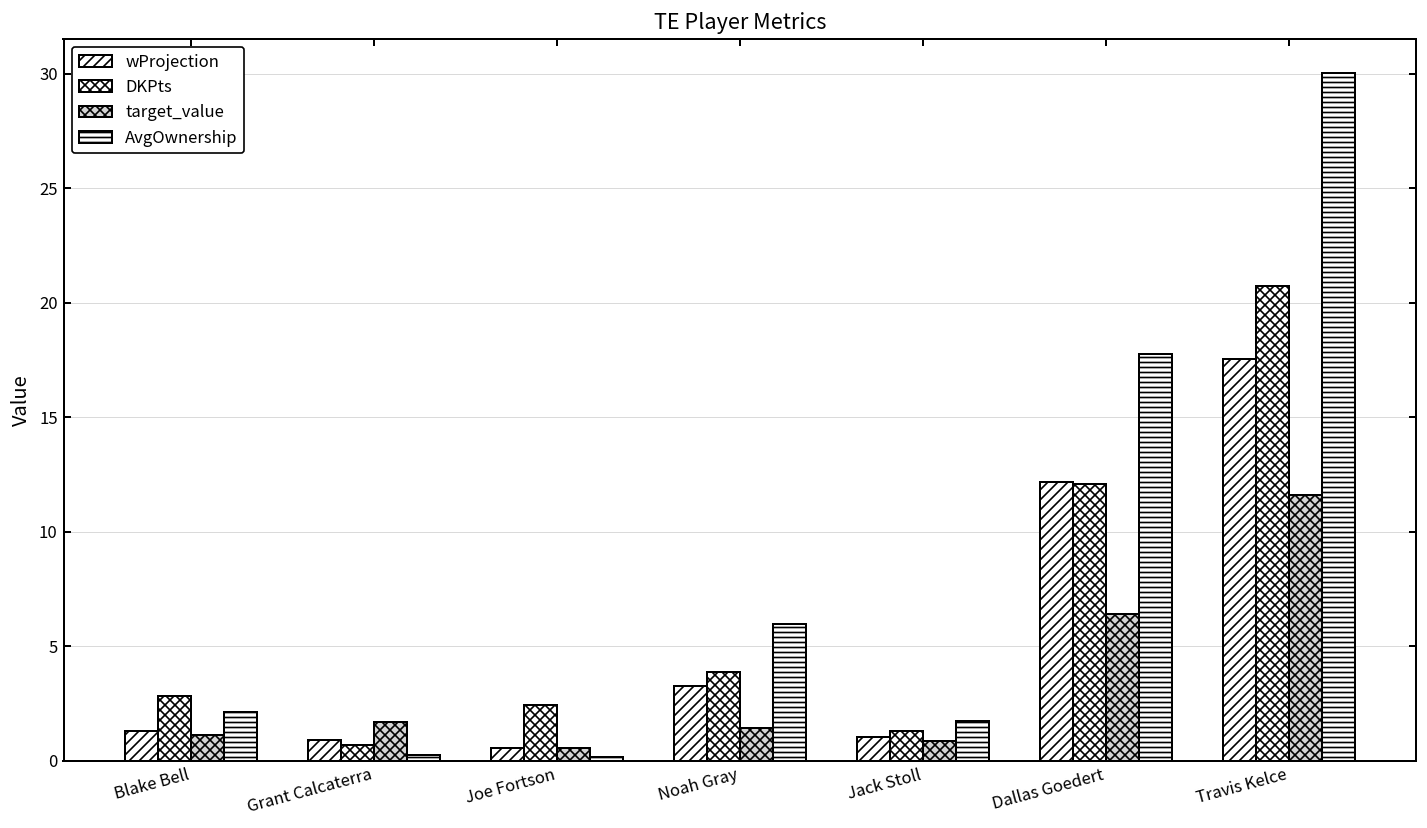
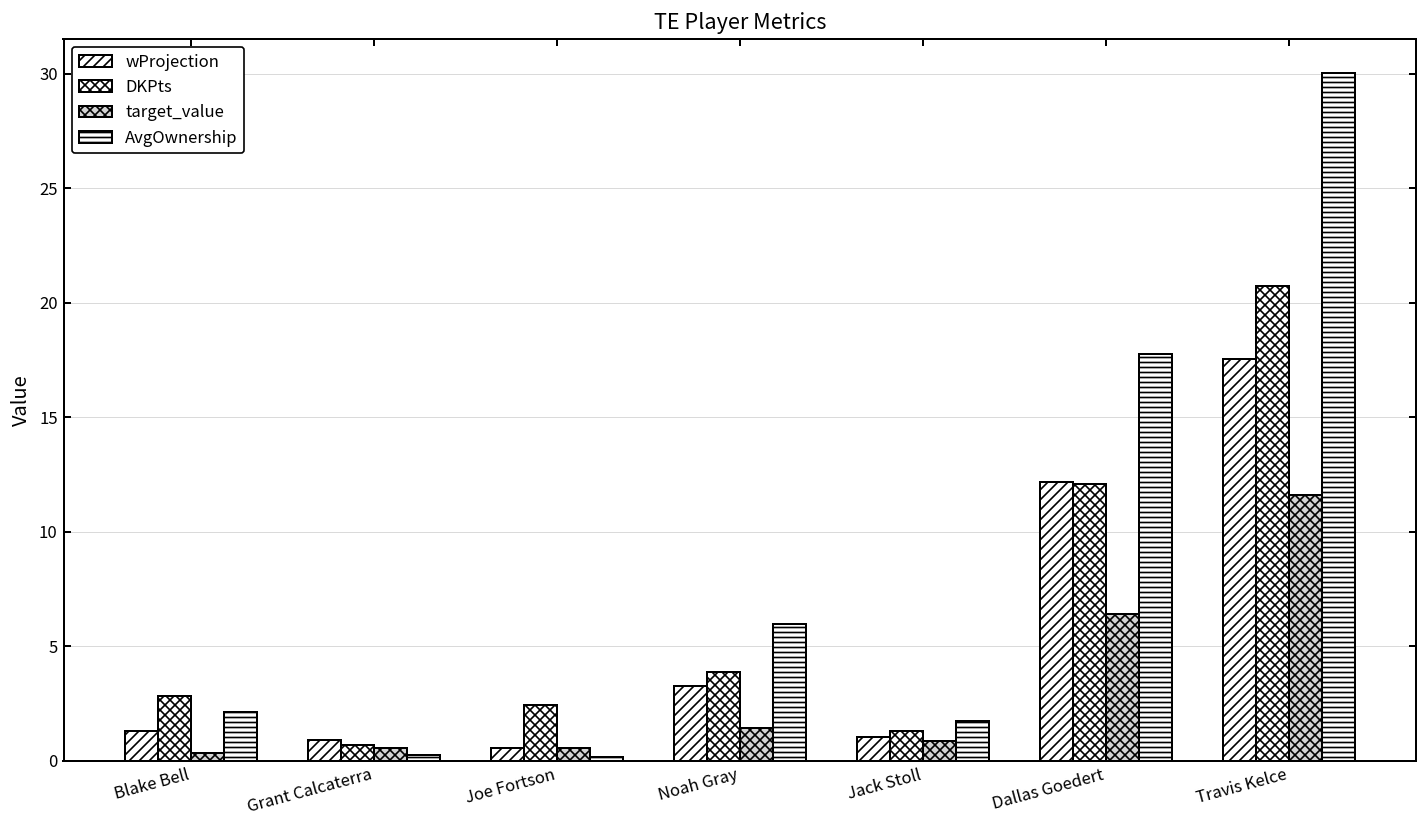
target_value, Blake Bell: 1.1 -> 0.4
target_value, Grant Calcaterra: 1.7 -> 0.6
